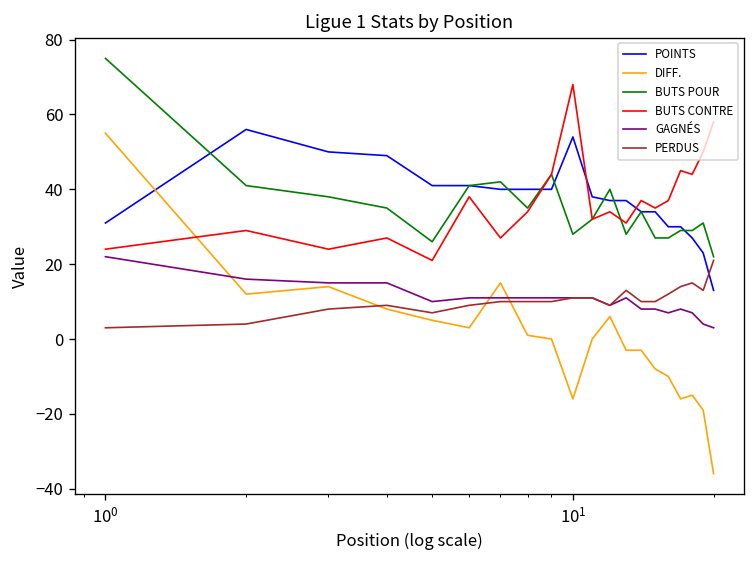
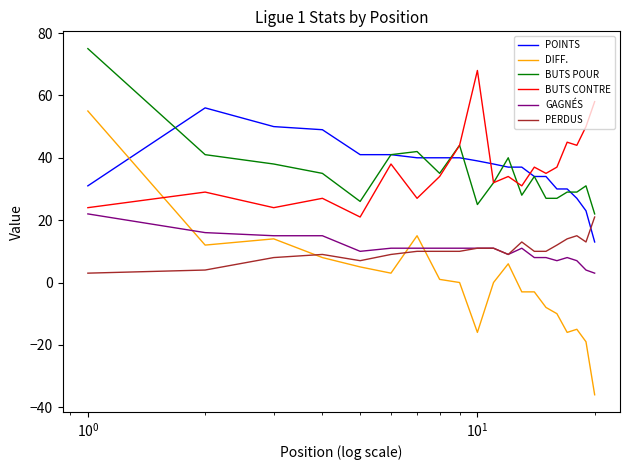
POINTS, 10^1: 54 -> 39
BUTS POUR, 10^1: 28 -> 25
